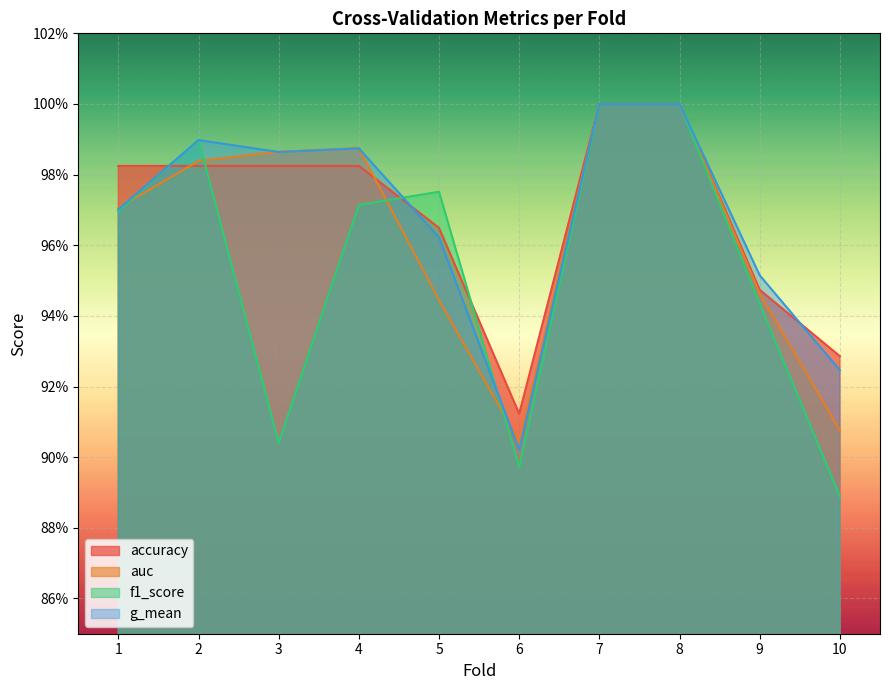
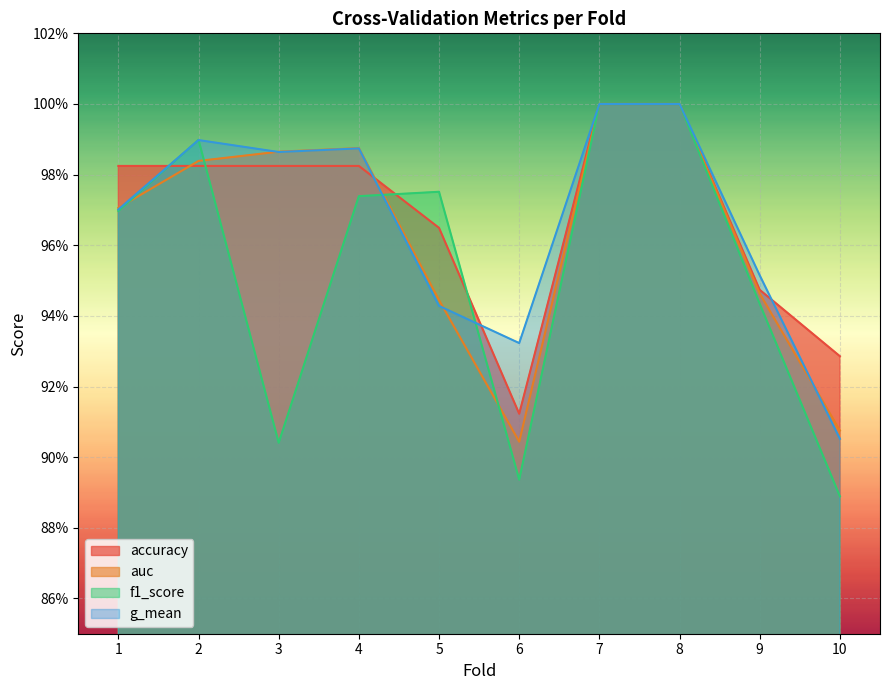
f1_score, 4: 97.1% -> 97.4%
g_mean, 5: 96.2% -> 94.3%
f1_score, 6: 89.7% -> 89.4%
g_mean, 6: 90.2% -> 93.2%
g_mean, 10: 92.5% -> 90.5%
